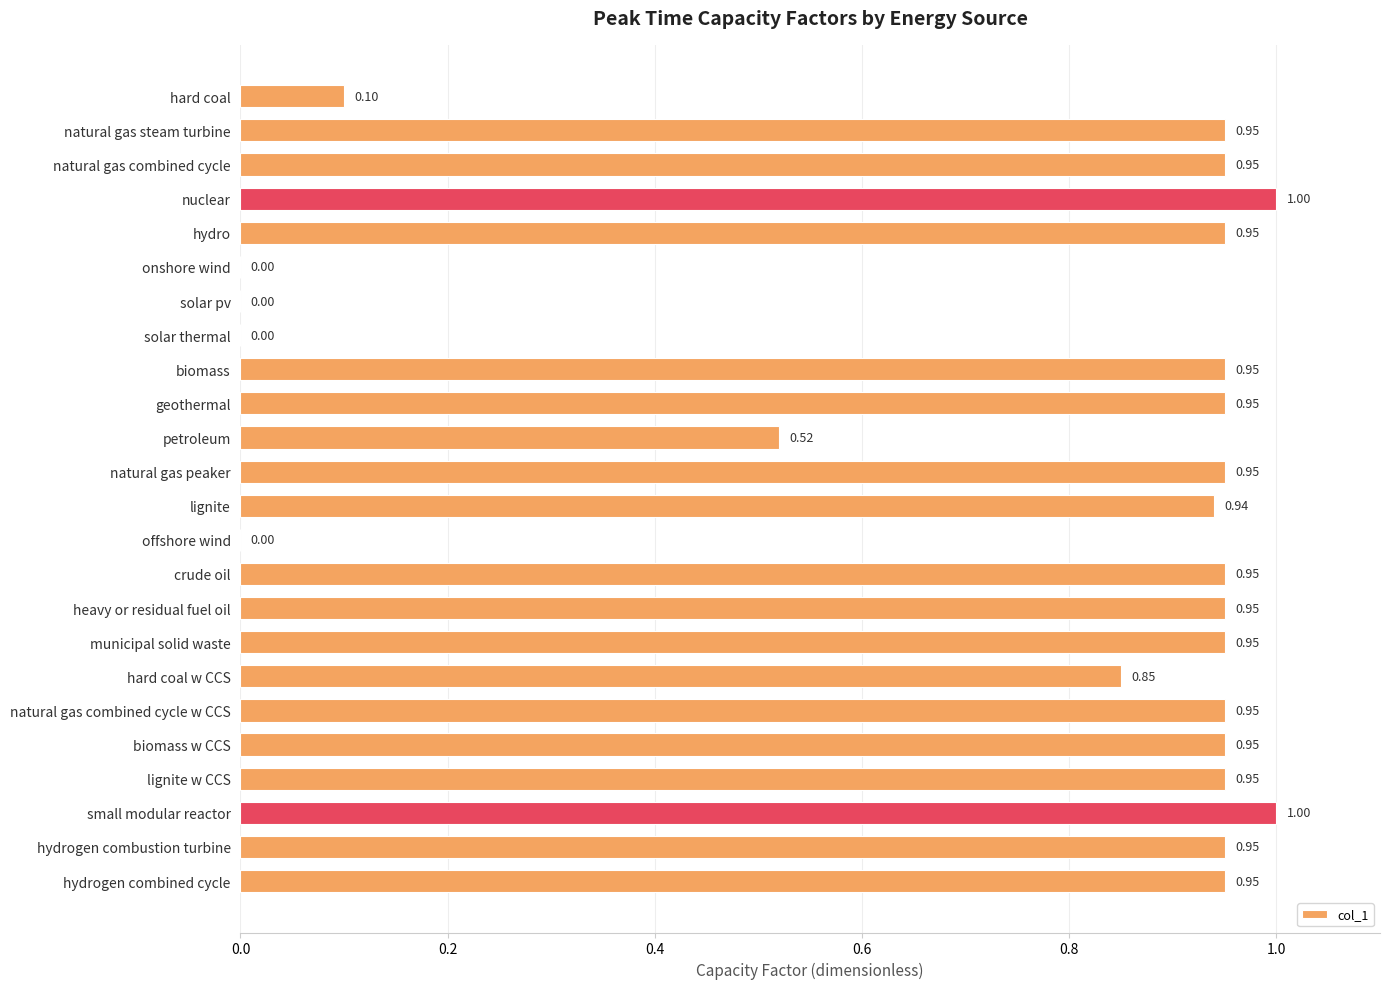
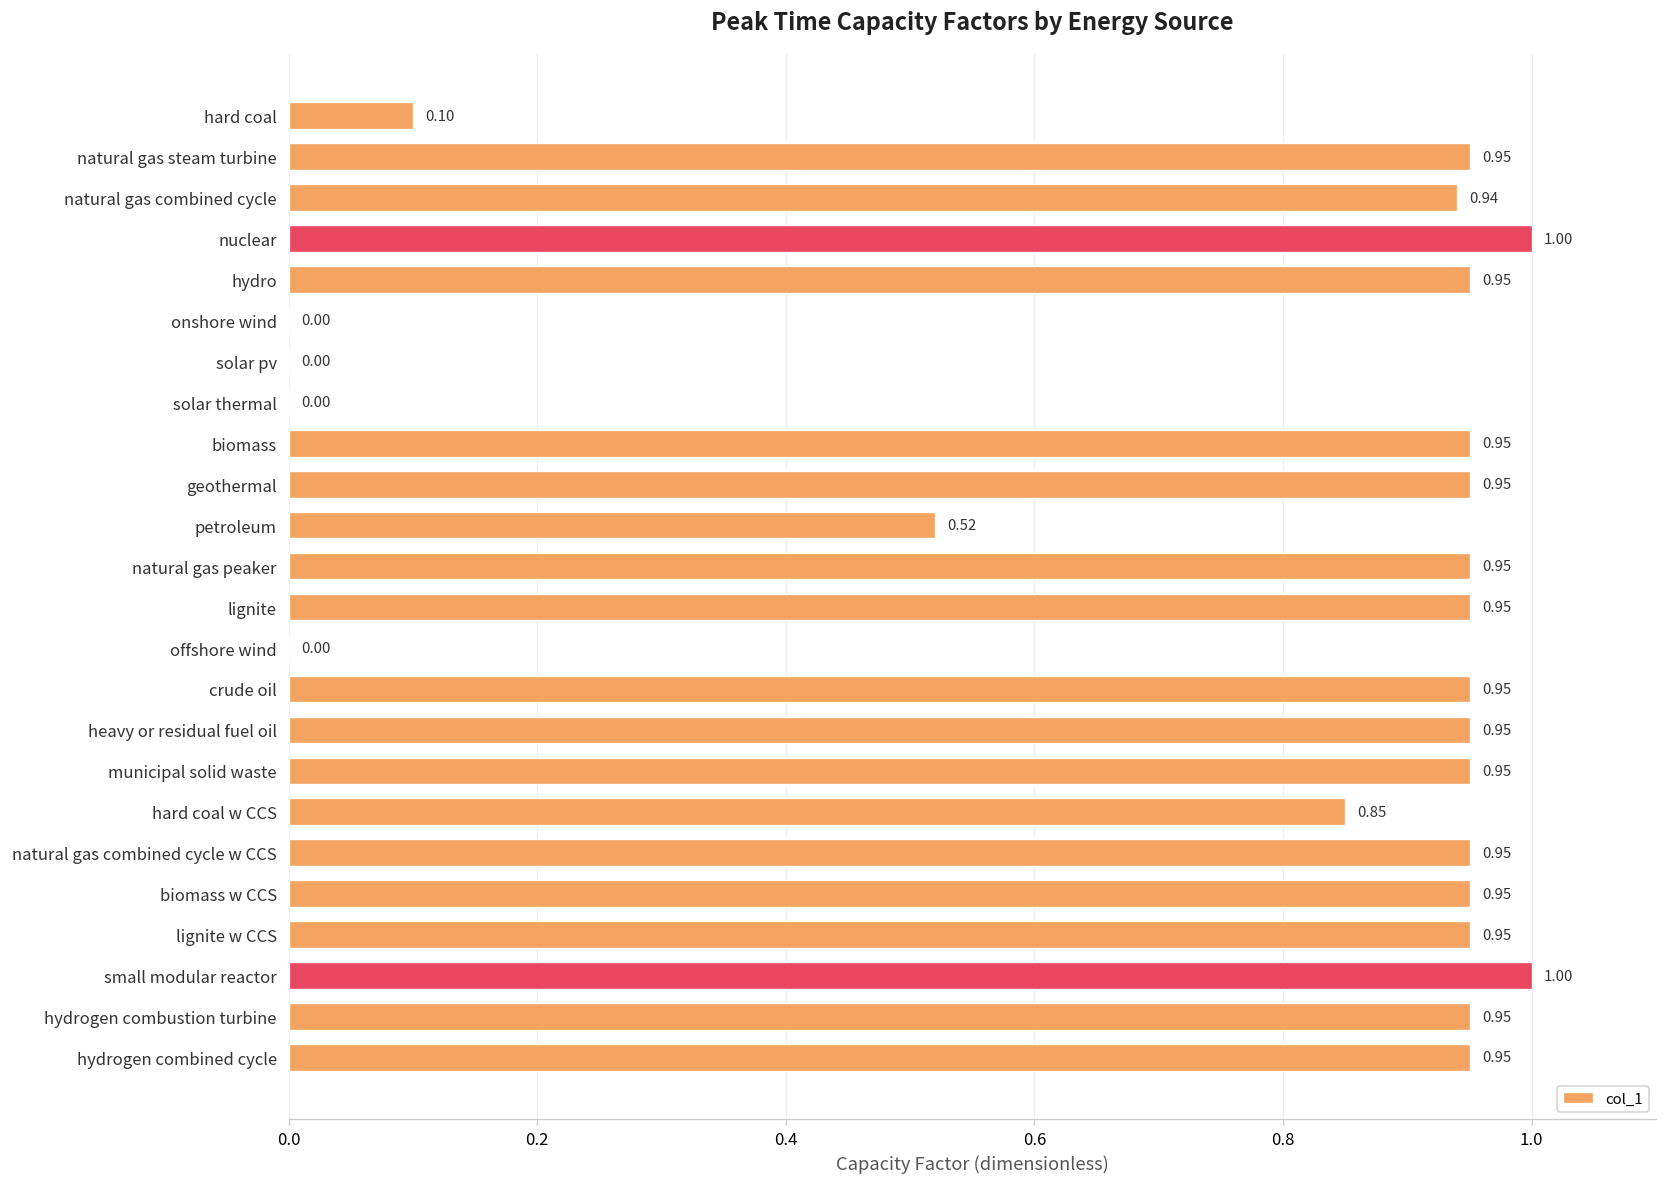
natural gas combined cycle: 0.95 -> 0.94
lignite: 0.94 -> 0.95
